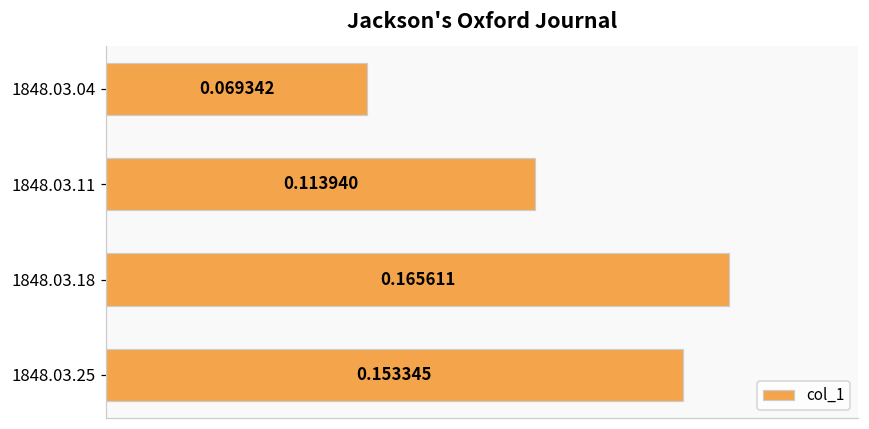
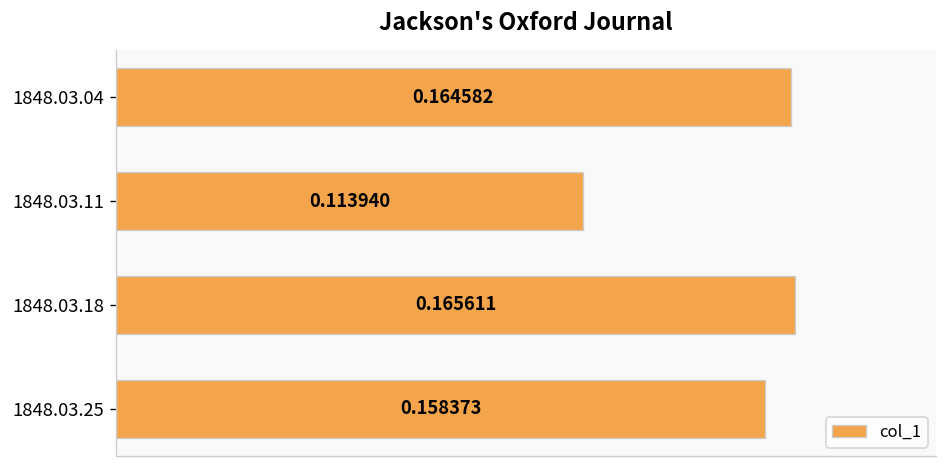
1848.03.04: 0.069342 -> 0.164582
1848.03.25: 0.153345 -> 0.158373
